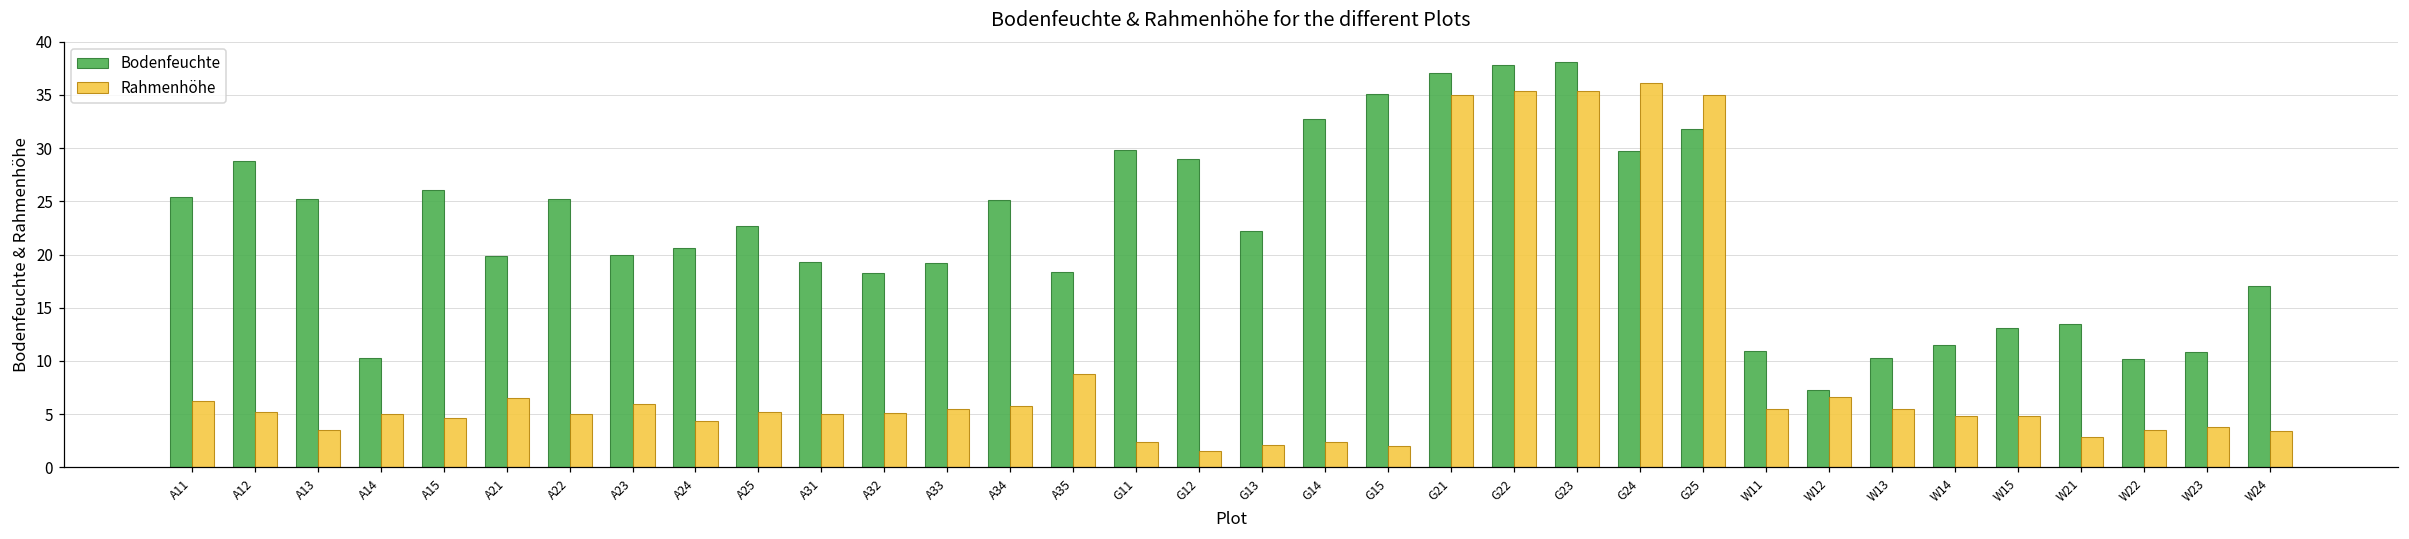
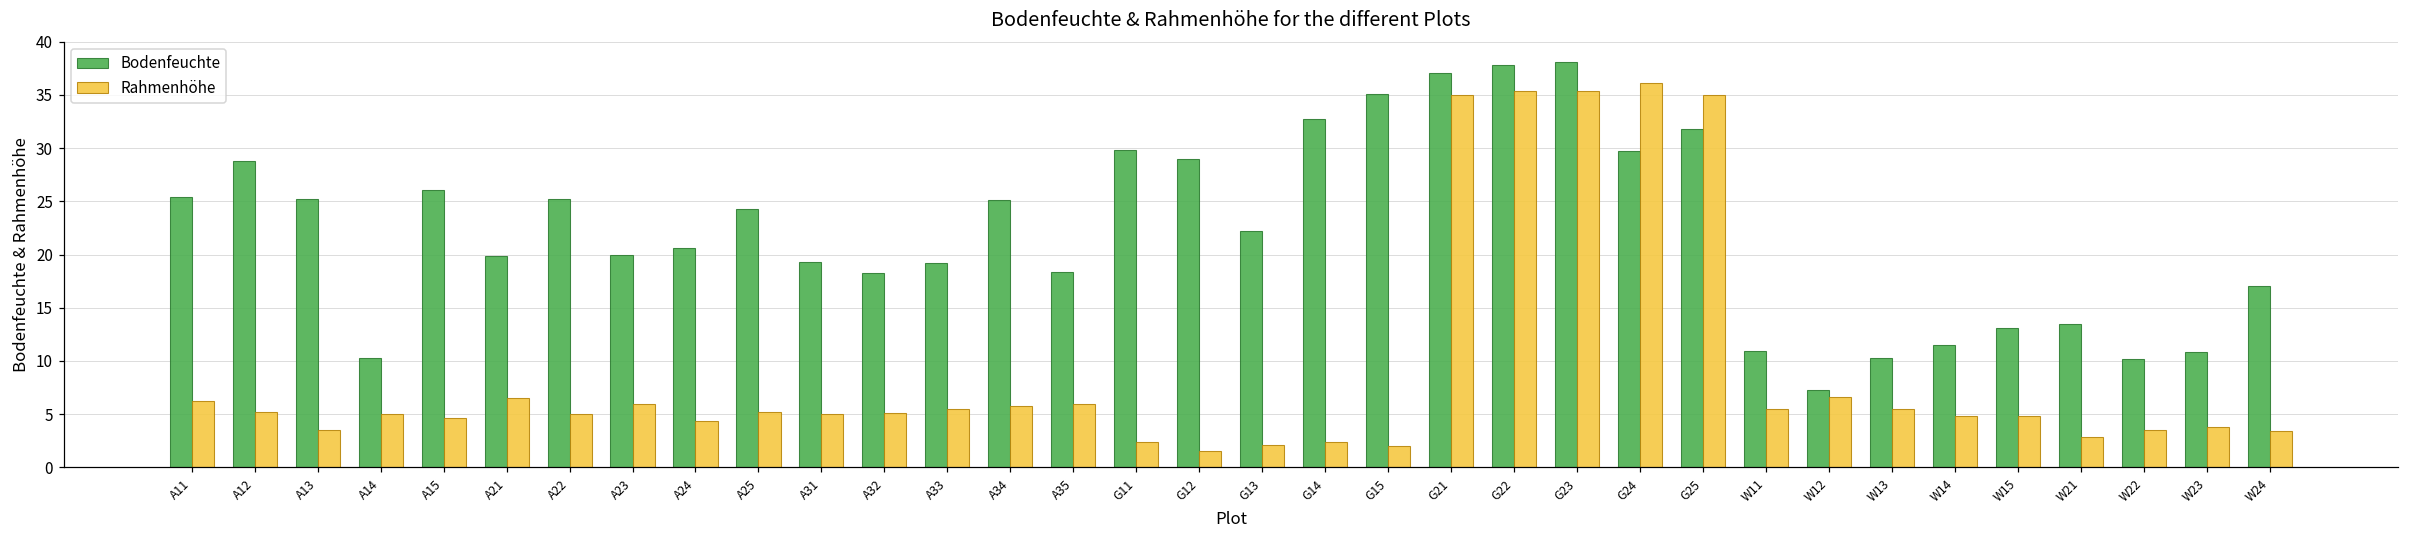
Bodenfeuchte, A25: 23 -> 24
Rahmenhöhe, A35: 9 -> 6
